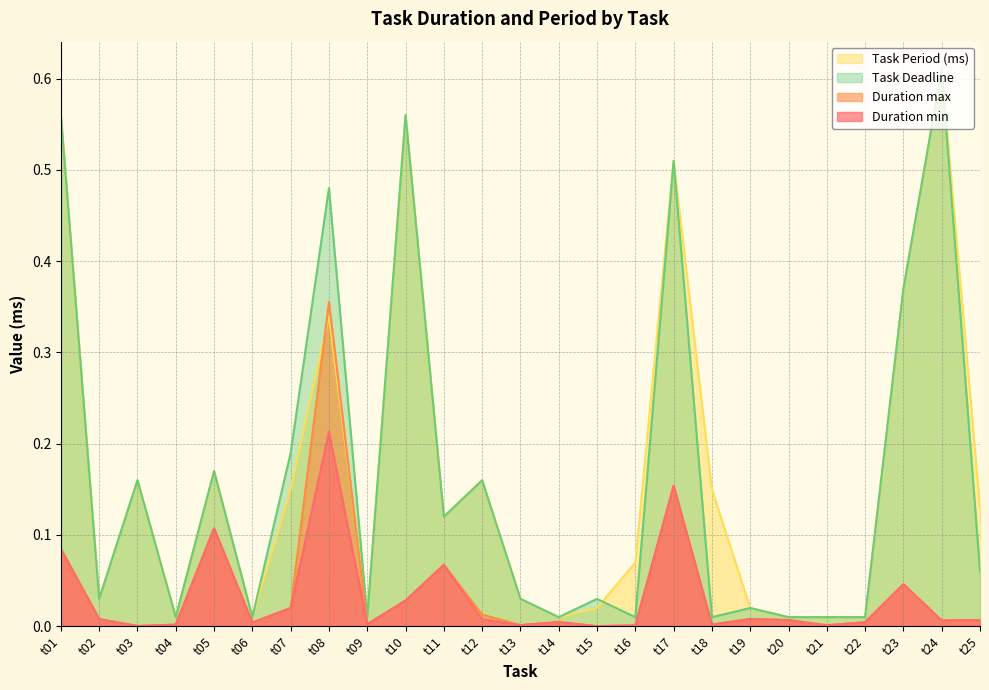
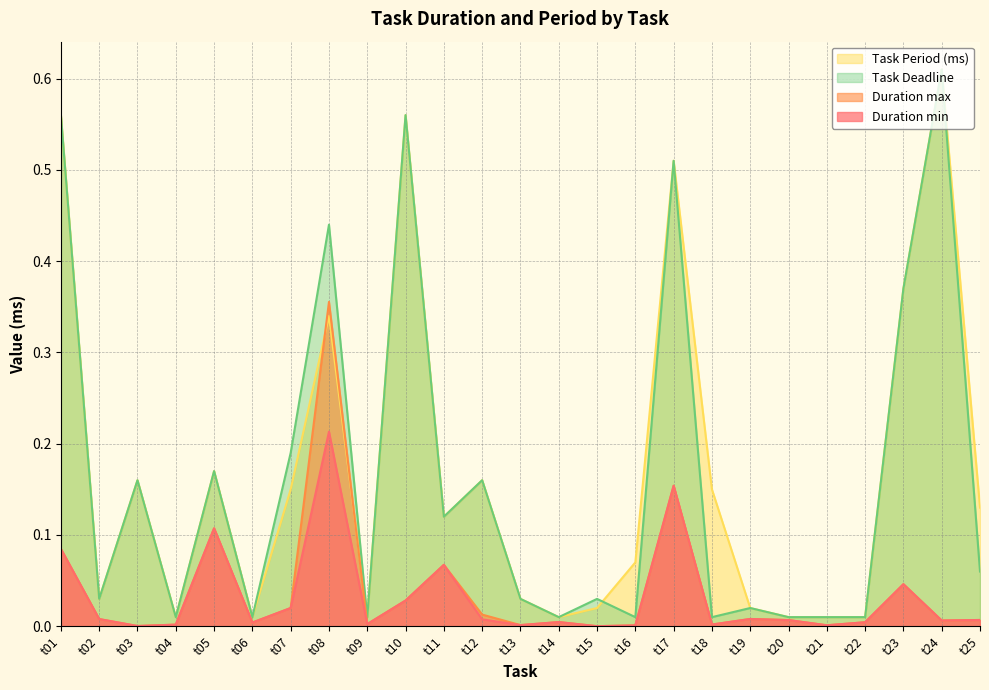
Task Deadline, t08: 0.48 -> 0.44
